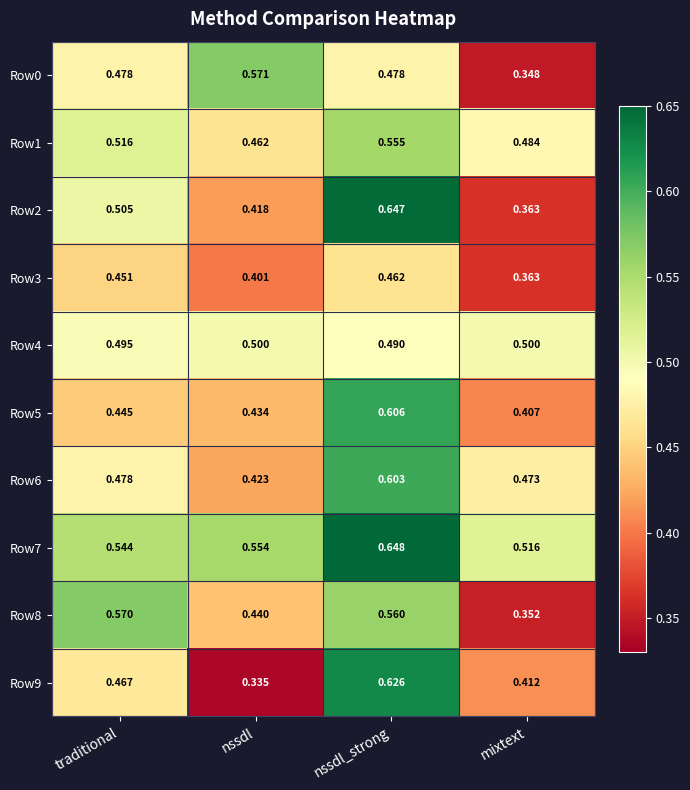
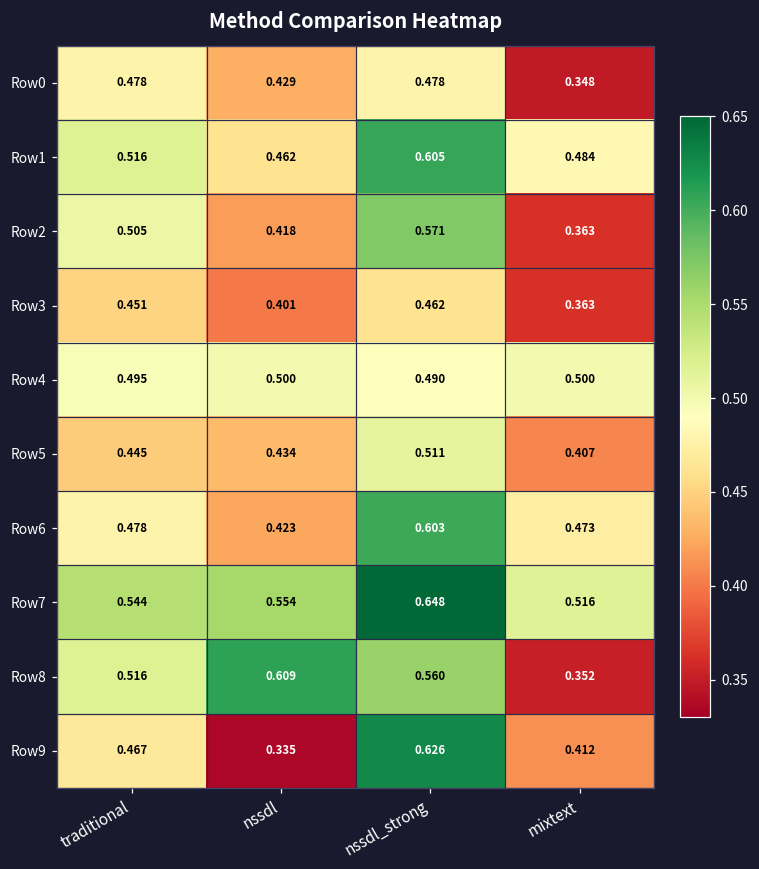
Row0, nssdl: 0.571 -> 0.429
Row1, nssdl_strong: 0.555 -> 0.605
Row2, nssdl_strong: 0.647 -> 0.571
Row5, nssdl_strong: 0.606 -> 0.511
Row8, traditional: 0.570 -> 0.516
Row8, nssdl: 0.440 -> 0.609
